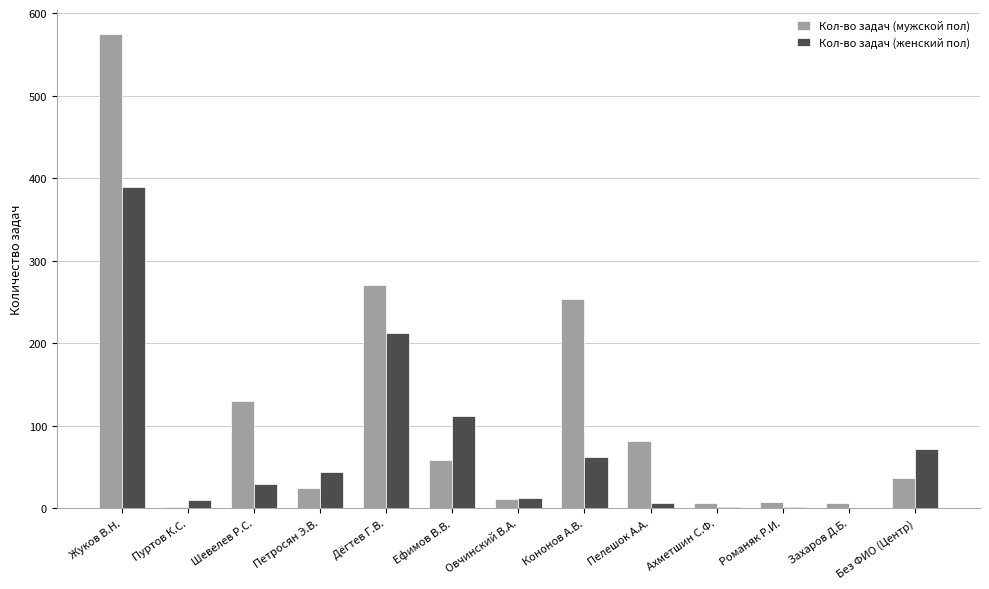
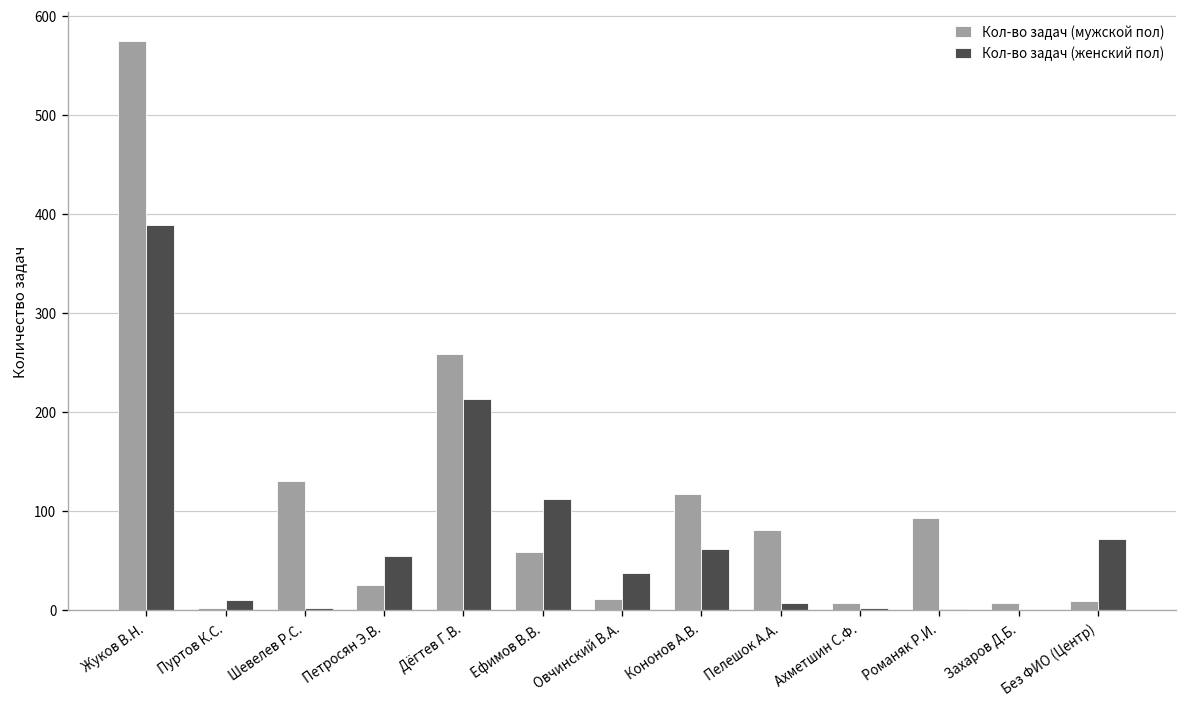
Кол-во задач (женский пол), Шевелев Р.С.: 30 -> 0
Кол-во задач (женский пол), Петросян Э.В.: 40 -> 60
Кол-во задач (мужской пол), Дёгтев Г.В.: 270 -> 260
Кол-во задач (женский пол), Овчинский В.А.: 10 -> 40
Кол-во задач (мужской пол), Кононов А.В.: 250 -> 120
Кол-во задач (мужской пол), Романяк Р.И.: 10 -> 90
Кол-во задач (мужской пол), Без ФИО (Центр): 40 -> 10
